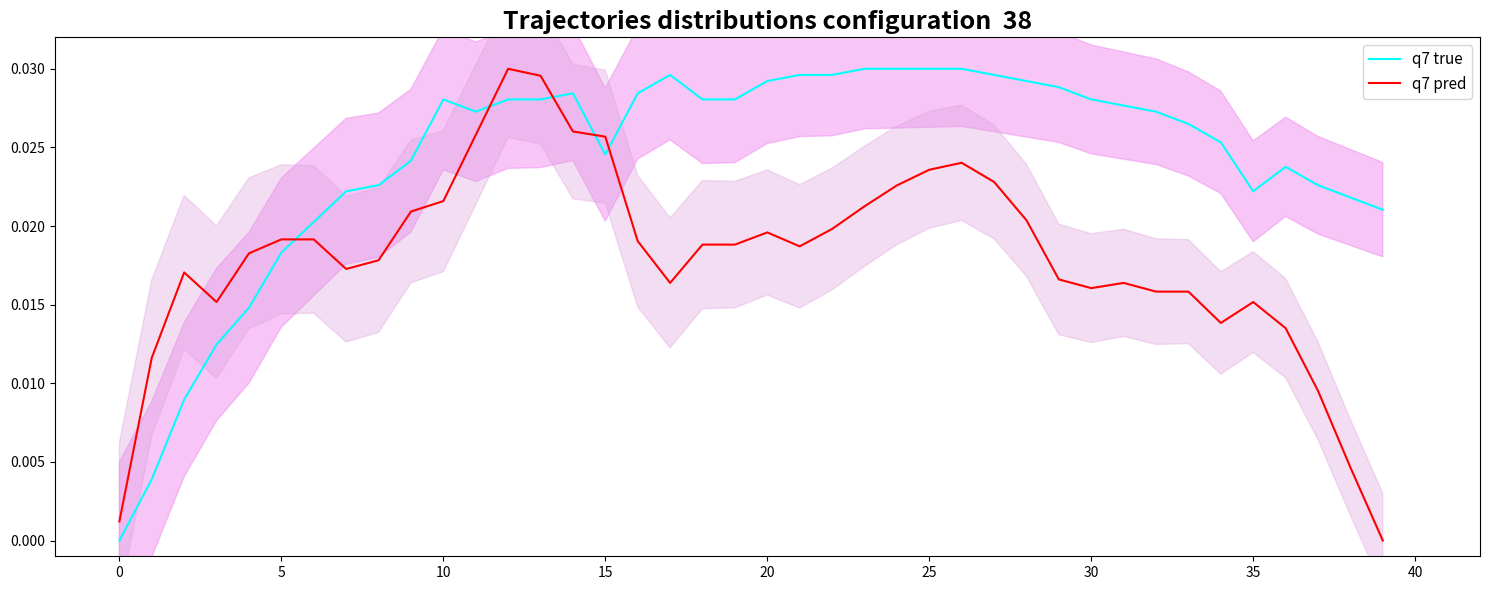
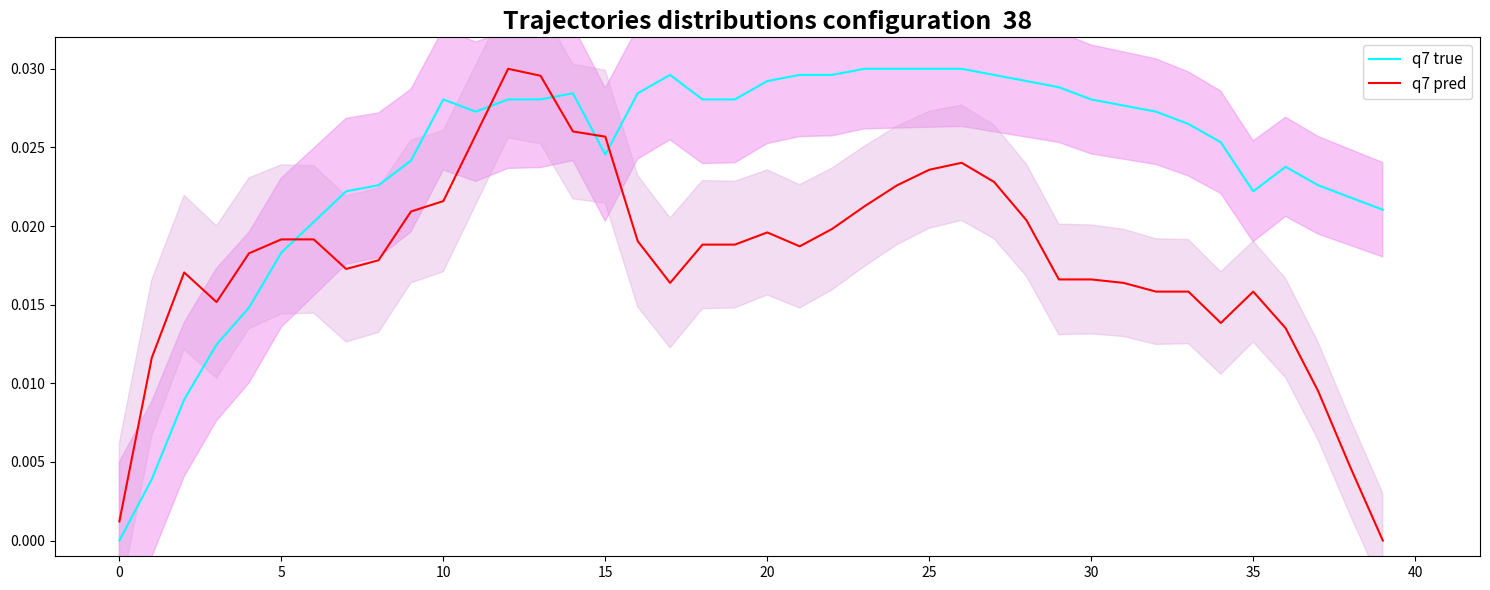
q7 pred, 30: 0.0161 -> 0.0166
q7 pred, 35: 0.0152 -> 0.0158
